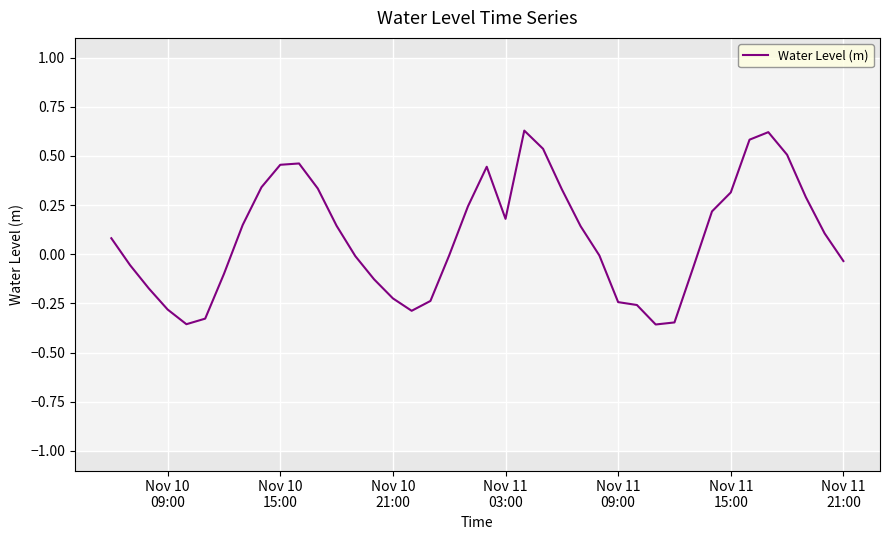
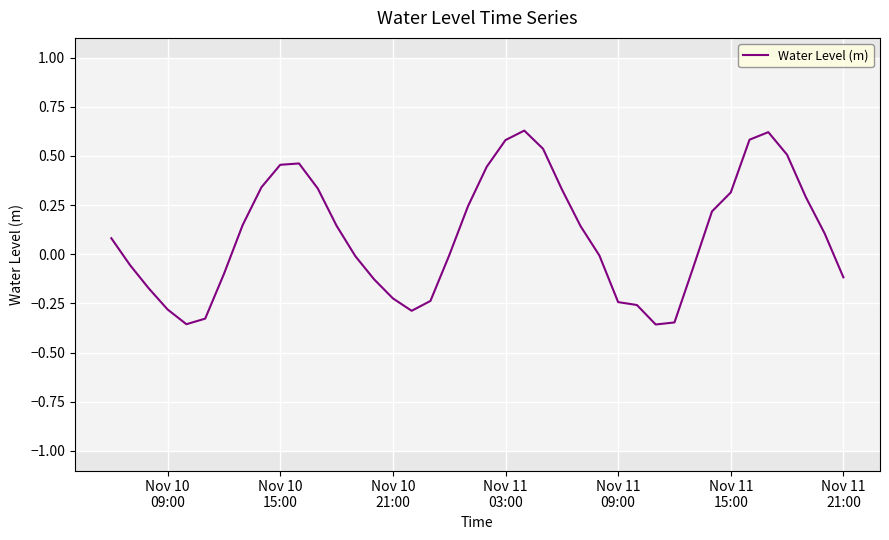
Nov 11 03:00: 0.18 -> 0.58
Nov 11 21:00: -0.03 -> -0.12
